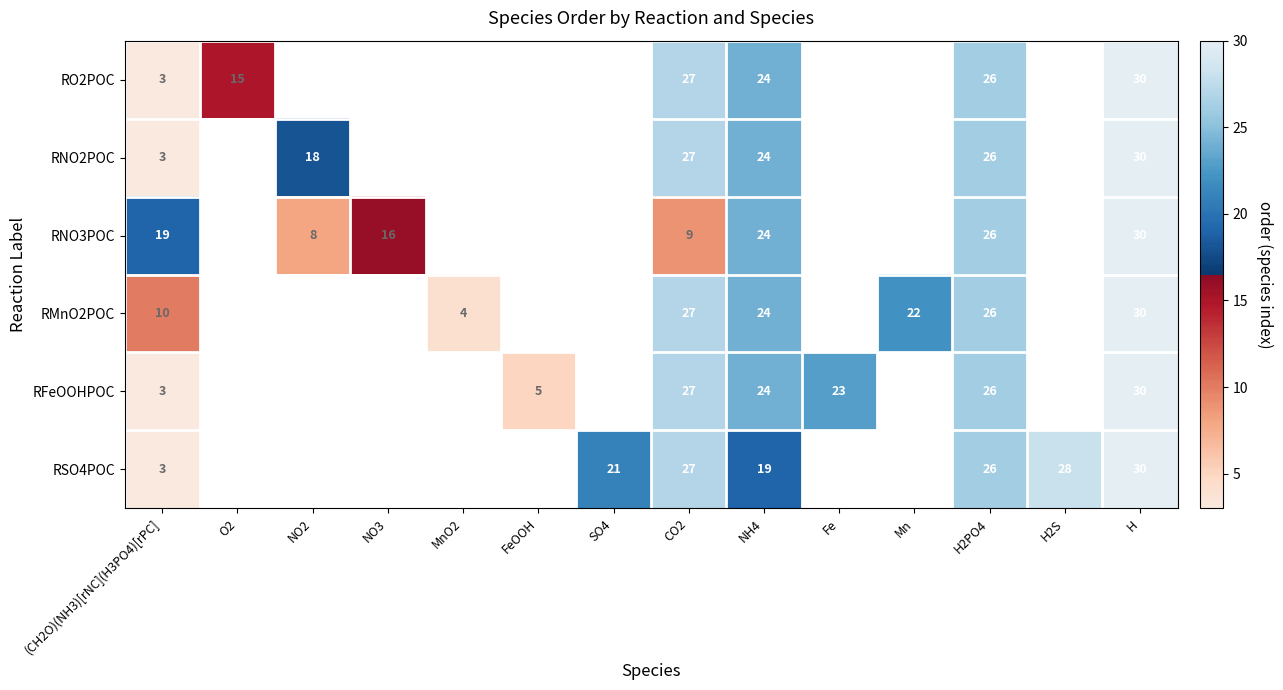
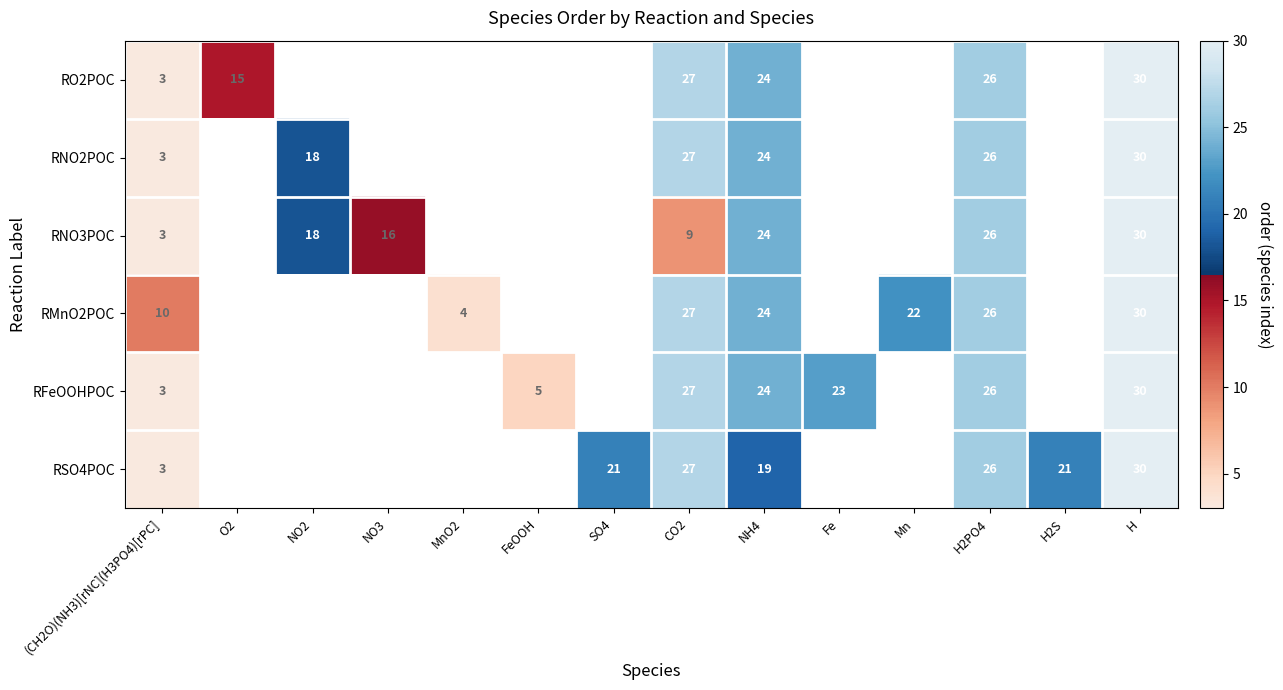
RNO3POC, (CH2O)(NH3)[rNC](H3PO4)[rPC]: 19 -> 3
RNO3POC, NO2: 8 -> 18
RSO4POC, H2S: 28 -> 21
